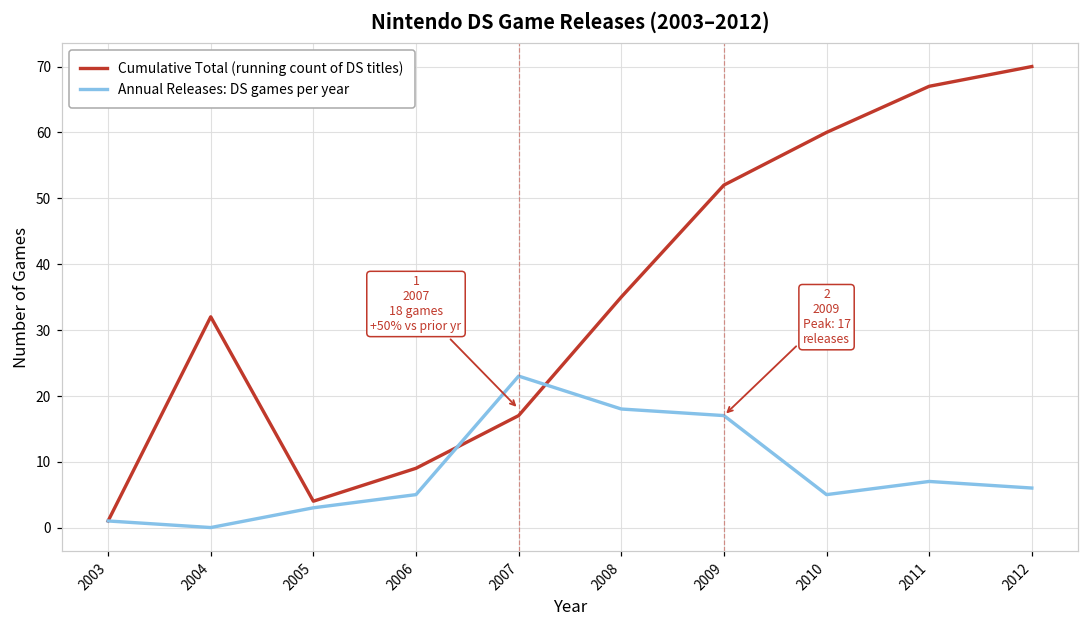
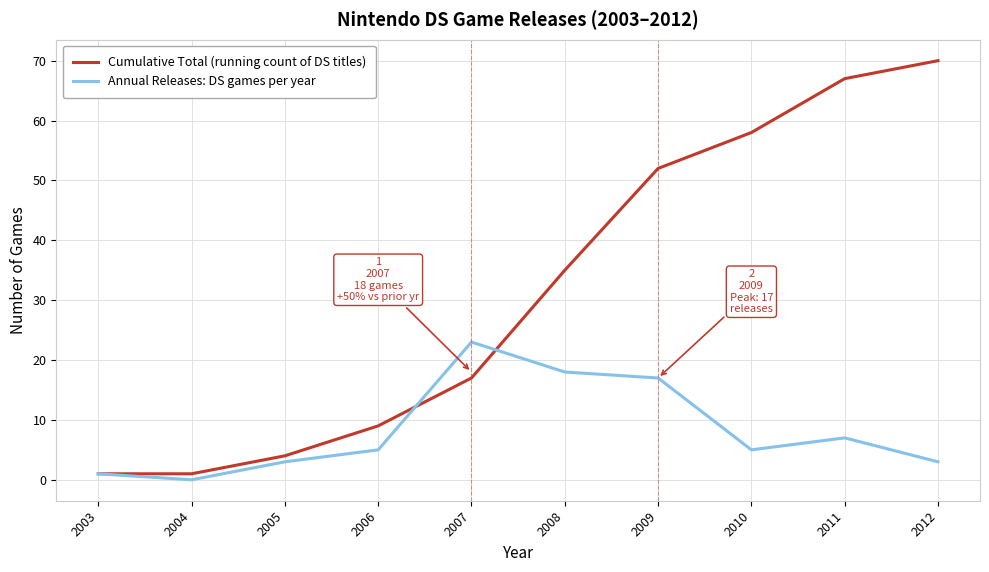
Cumulative Total (running count of DS titles), 2004: 32 -> 1
Cumulative Total (running count of DS titles), 2010: 60 -> 58
Annual Releases: DS games per year, 2012: 6 -> 3
